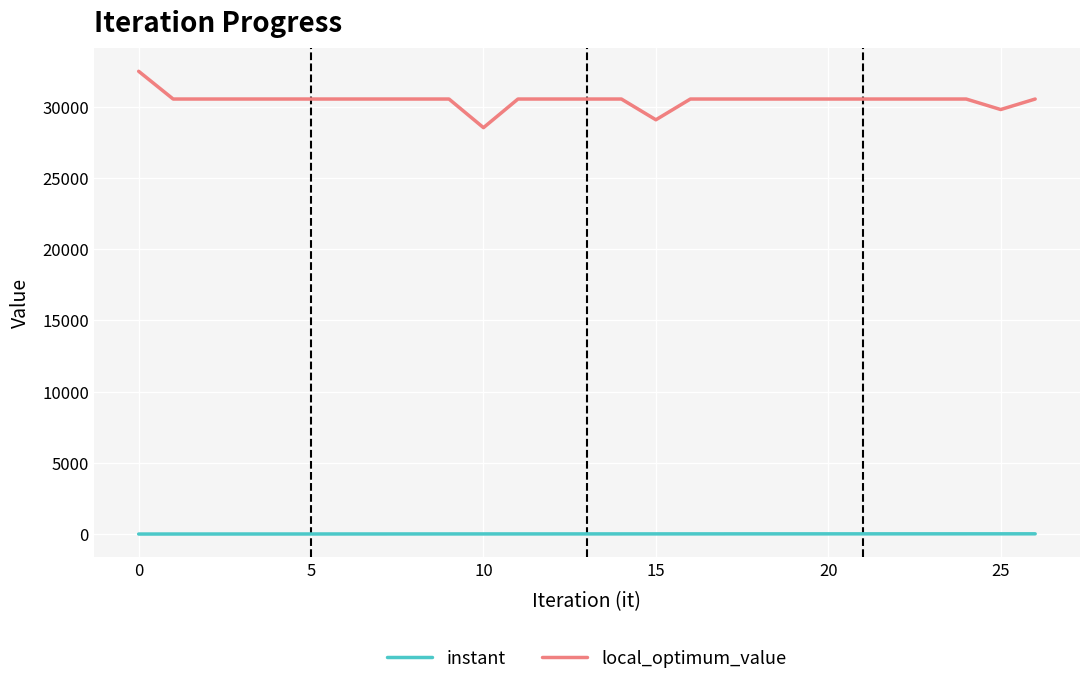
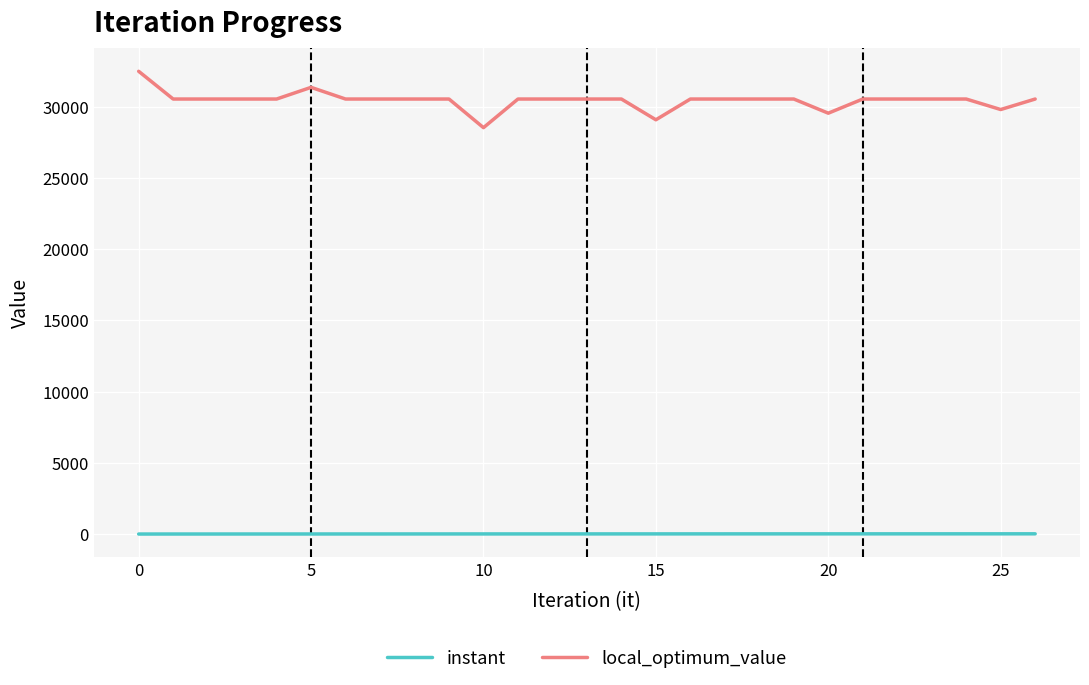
local_optimum_value, 5: 30500 -> 31300
local_optimum_value, 20: 30500 -> 29500
